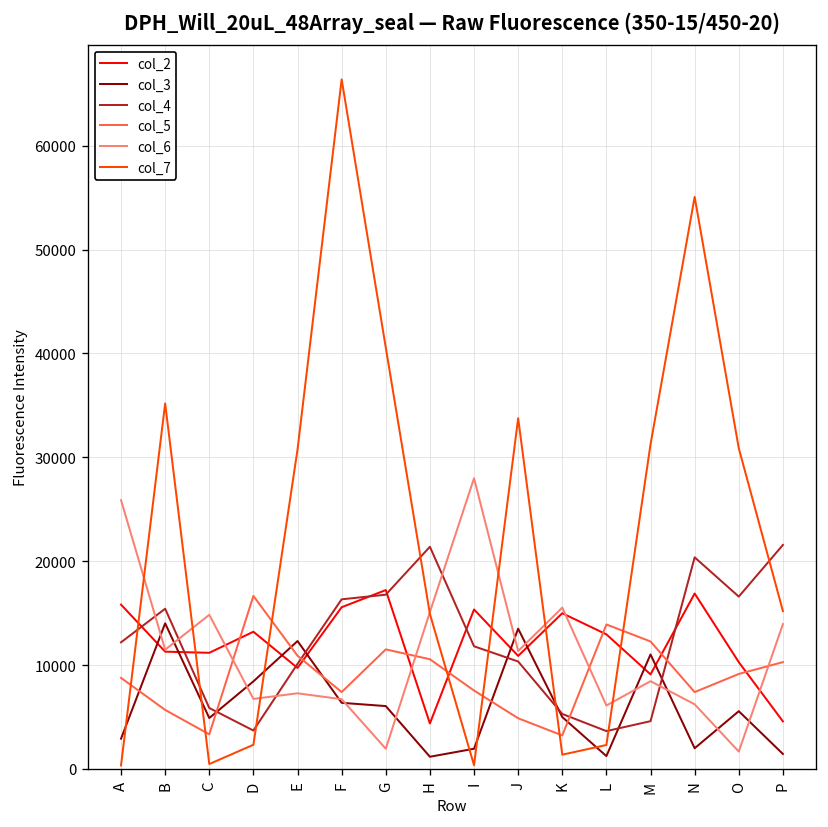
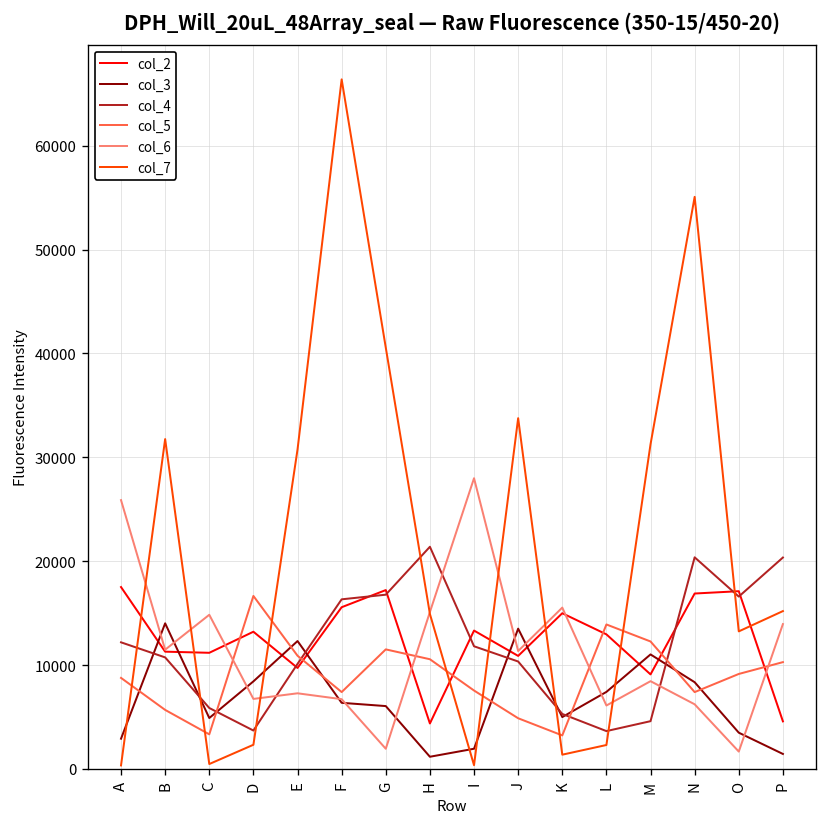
col_2, A: 16000 -> 18000
col_4, B: 15000 -> 11000
col_7, B: 35000 -> 32000
col_2, I: 15000 -> 13000
col_3, L: 1000 -> 7000
col_3, N: 2000 -> 8000
col_2, O: 10000 -> 17000
col_3, O: 6000 -> 3000
col_7, O: 31000 -> 13000
col_4, P: 22000 -> 20000
